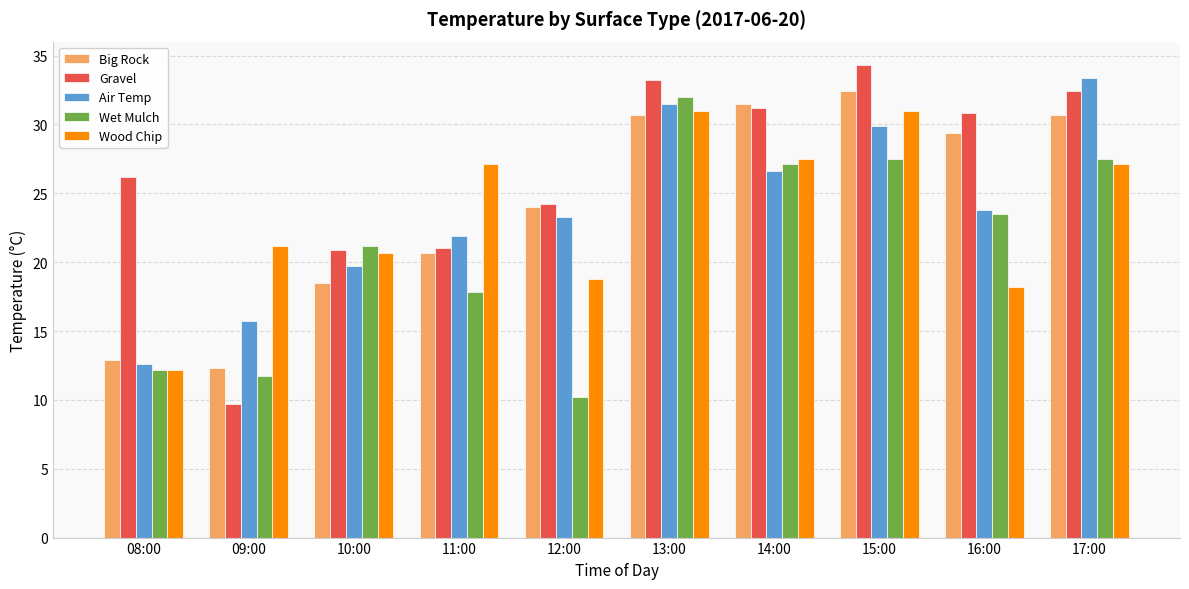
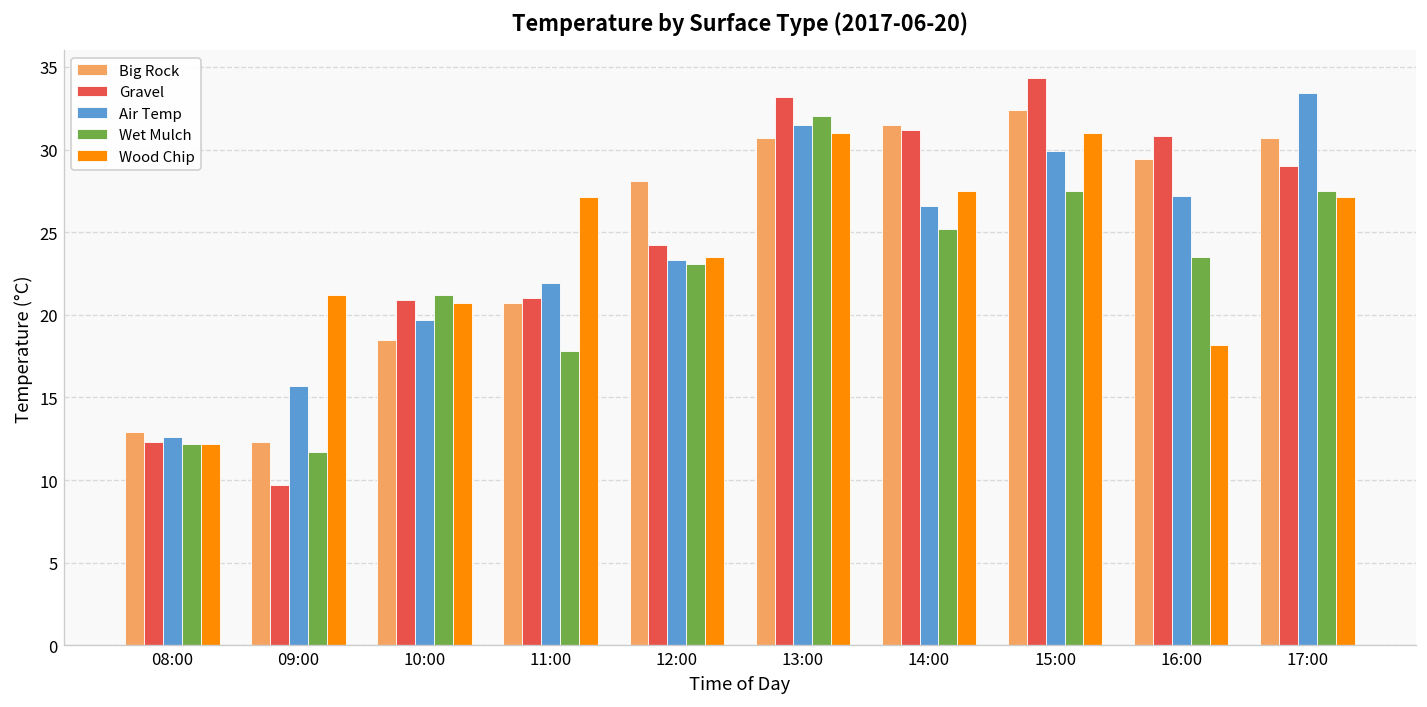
Gravel, 08:00: 26.2 -> 12.3
Big Rock, 12:00: 24.0 -> 28.1
Wet Mulch, 12:00: 10.2 -> 23.1
Wood Chip, 12:00: 18.8 -> 23.5
Wet Mulch, 14:00: 27.1 -> 25.2
Air Temp, 16:00: 23.8 -> 27.2
Gravel, 17:00: 32.4 -> 29.0
